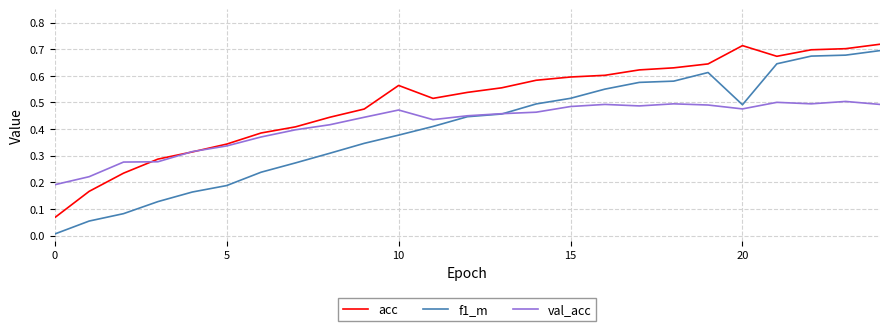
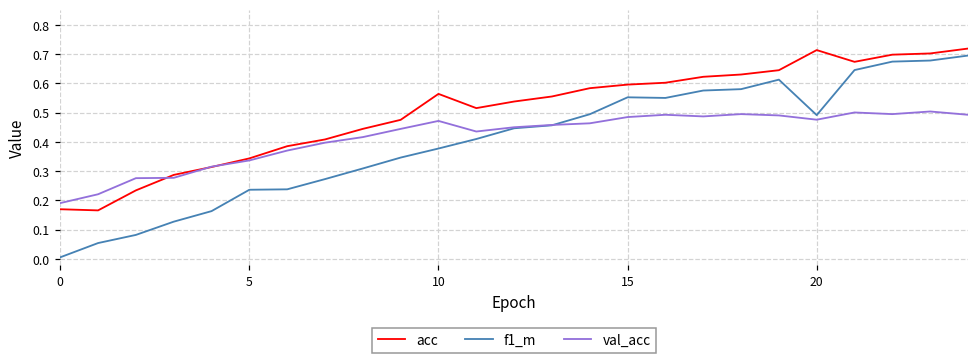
acc, 0: 0.07 -> 0.17
f1_m, 5: 0.19 -> 0.24
f1_m, 15: 0.52 -> 0.55
